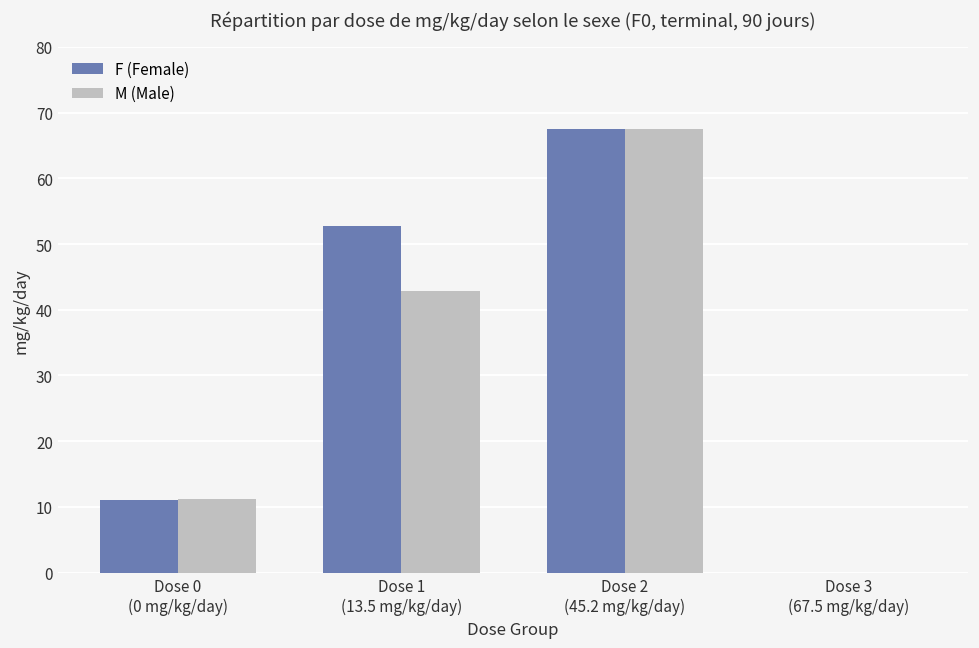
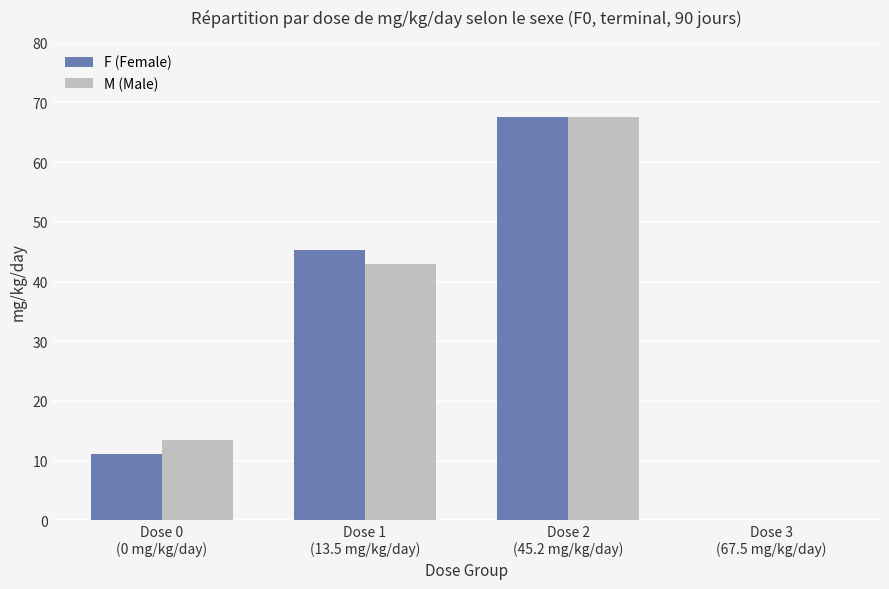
M (Male), Dose 0 (0 mg/kg/day): 11 -> 14
F (Female), Dose 1 (13.5 mg/kg/day): 53 -> 45
